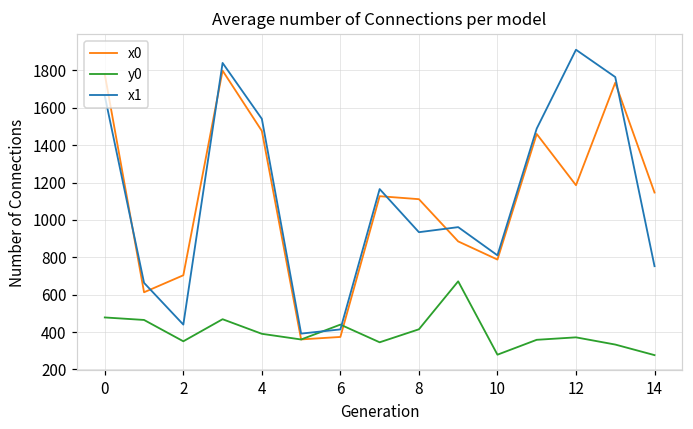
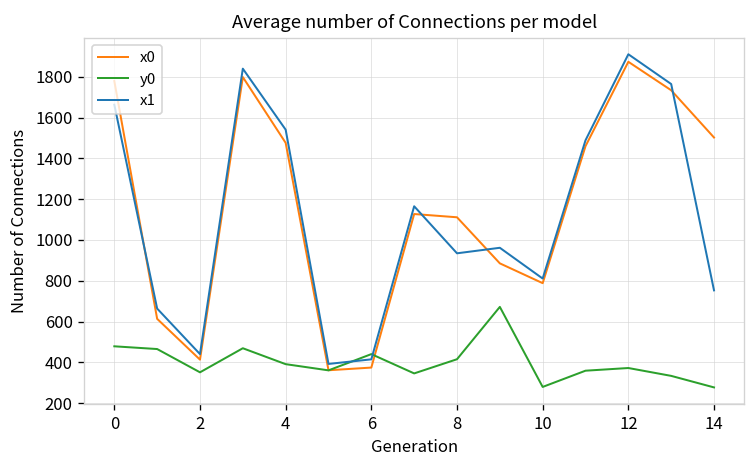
x0, 2: 700 -> 410
x0, 12: 1190 -> 1870
x0, 14: 1150 -> 1500
